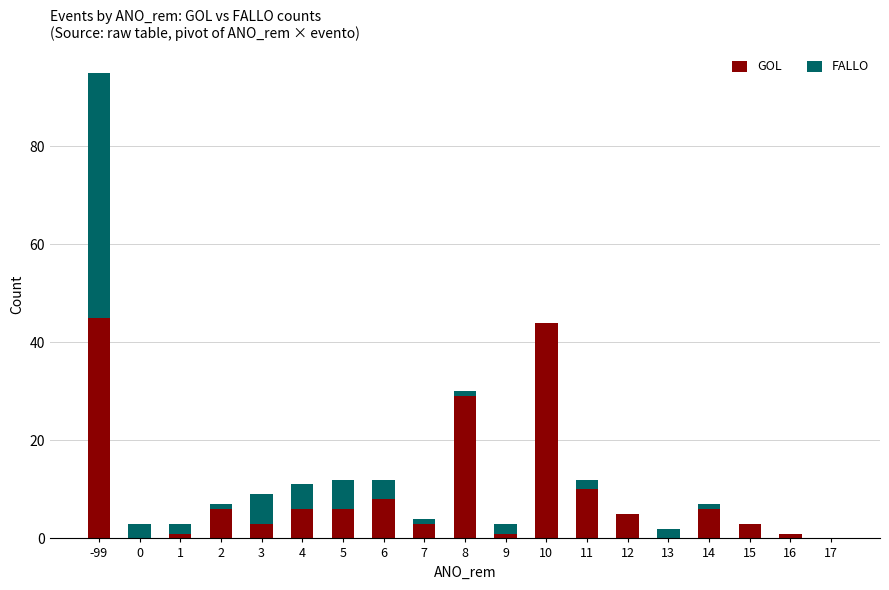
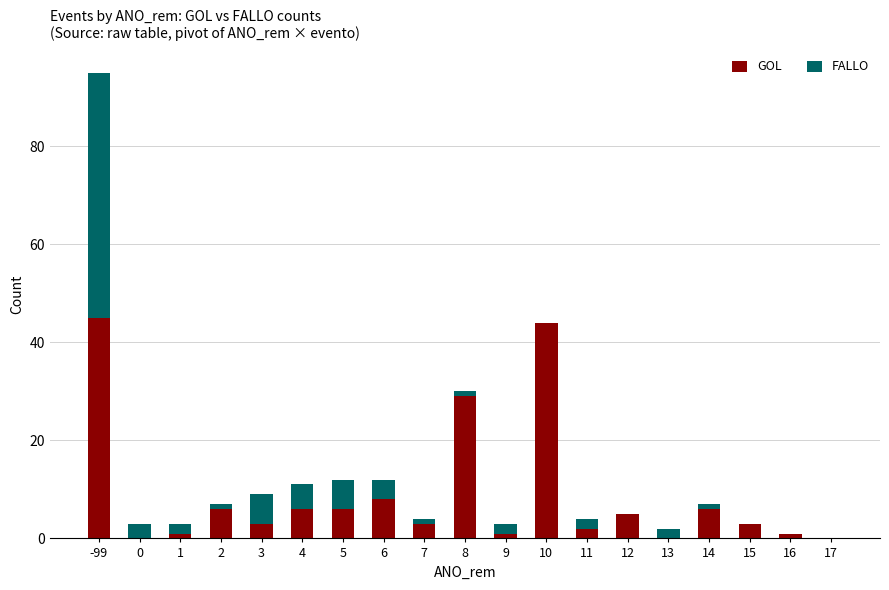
GOL, 11: 10 -> 2
